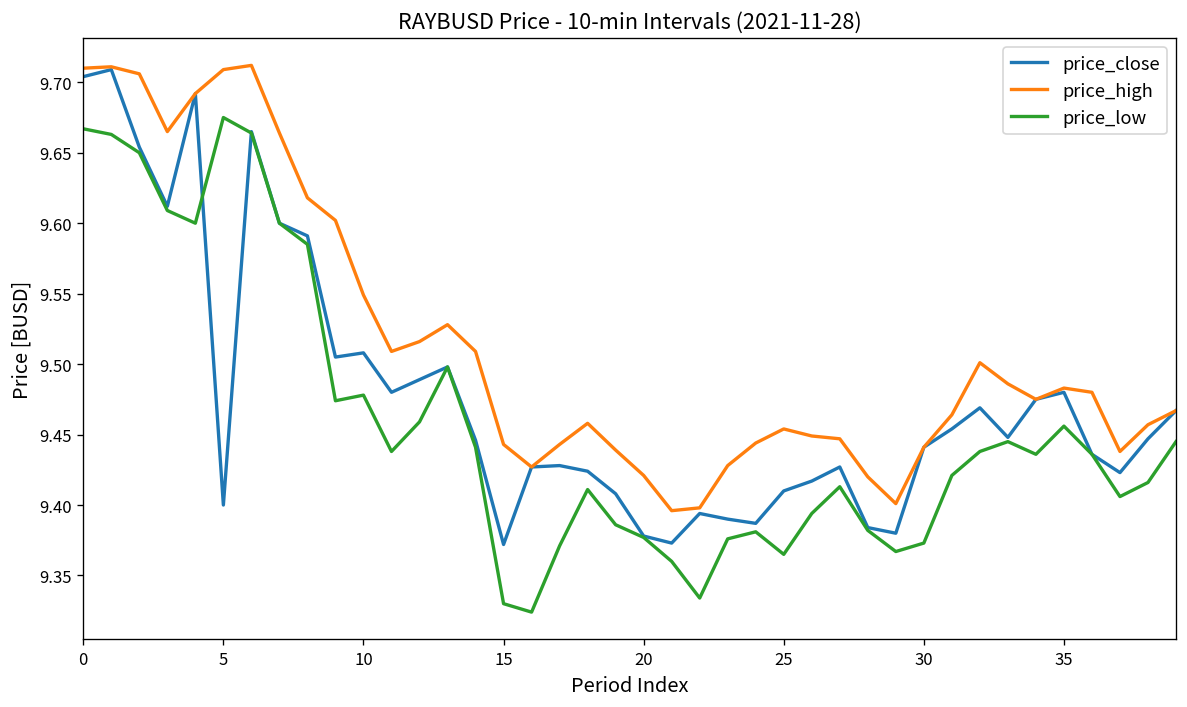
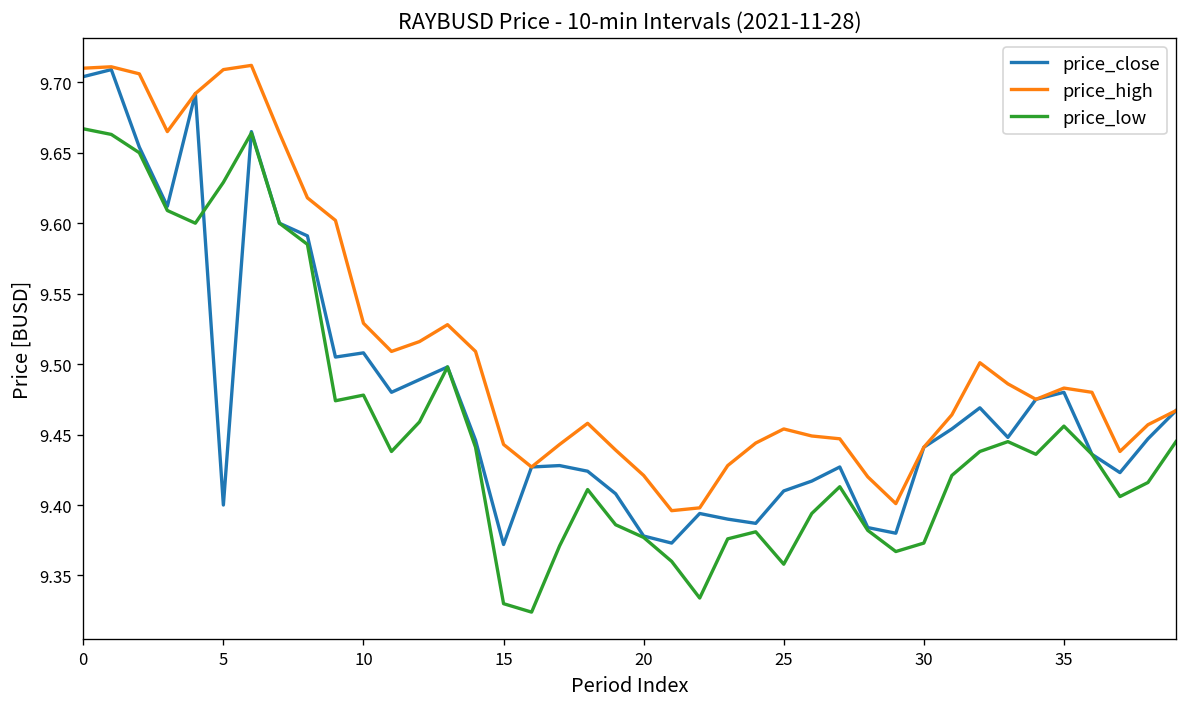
price_low, 5: 9.675 -> 9.629
price_high, 10: 9.549 -> 9.529
price_low, 25: 9.365 -> 9.358
